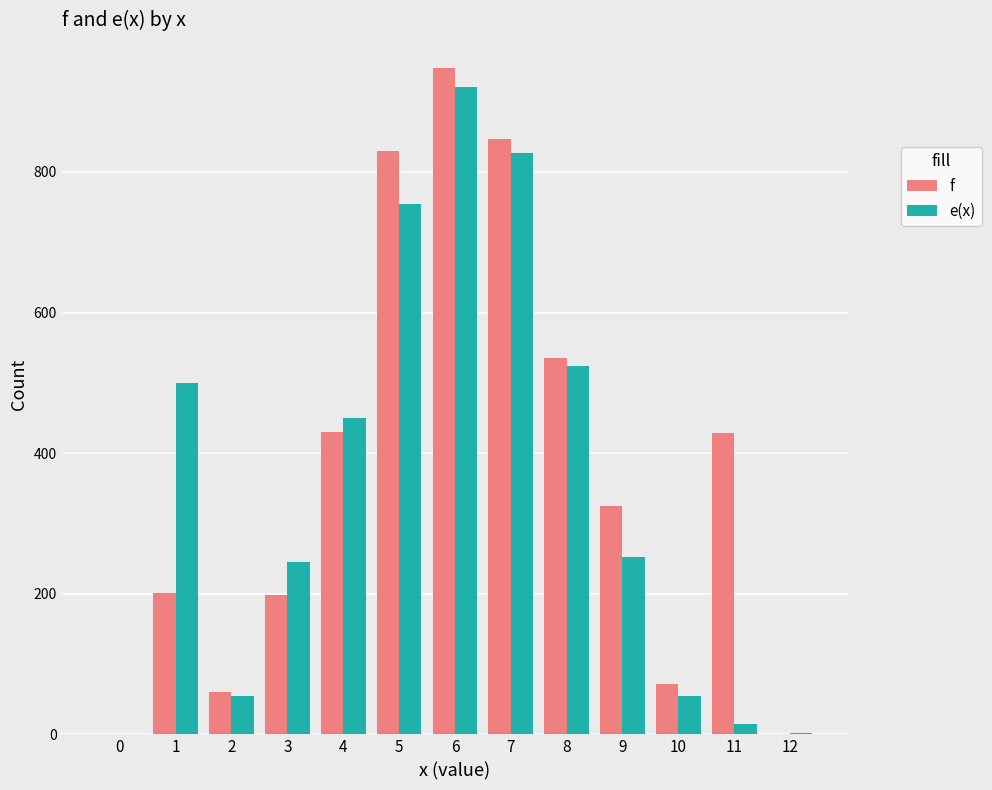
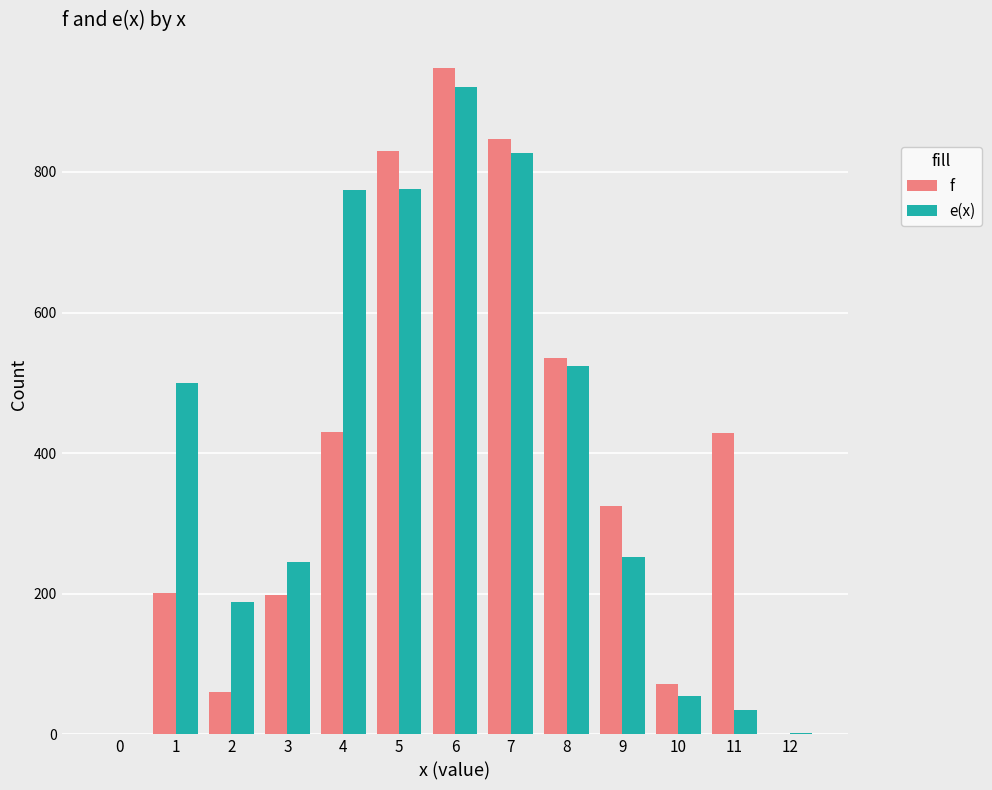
e(x), 2: 50 -> 190
e(x), 4: 450 -> 770
e(x), 5: 750 -> 780
e(x), 11: 20 -> 30
